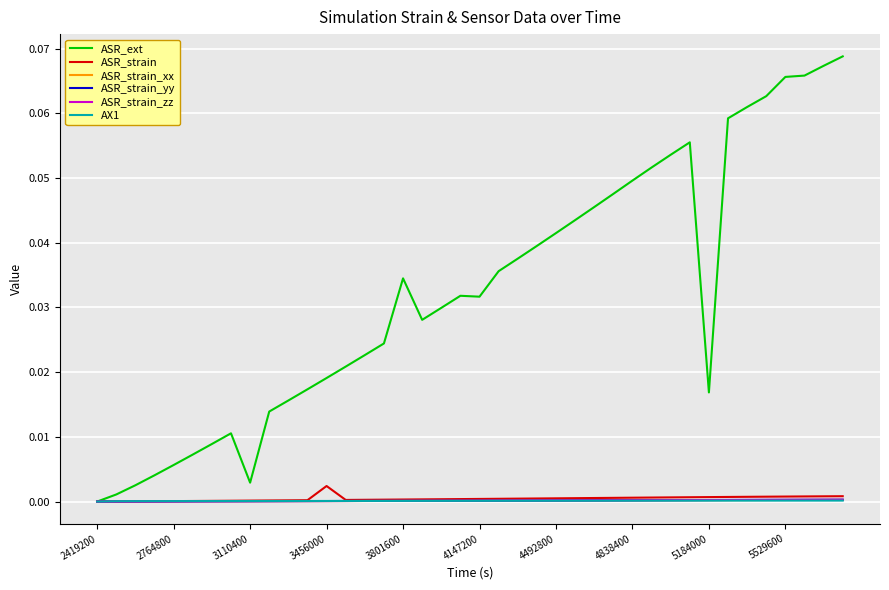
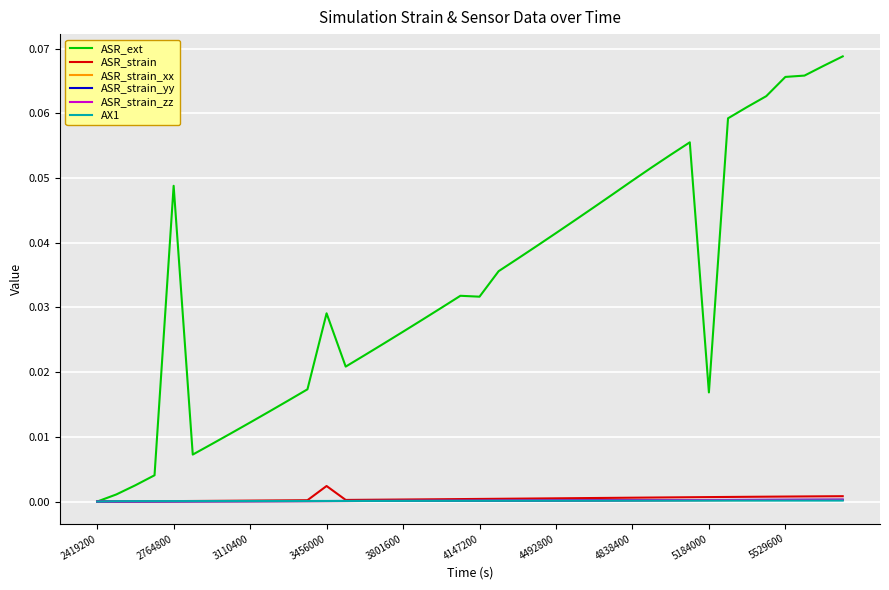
ASR_ext, 2764800: 0.006 -> 0.049
ASR_ext, 3110400: 0.003 -> 0.012
ASR_ext, 3456000: 0.019 -> 0.029
ASR_ext, 3801600: 0.034 -> 0.026
